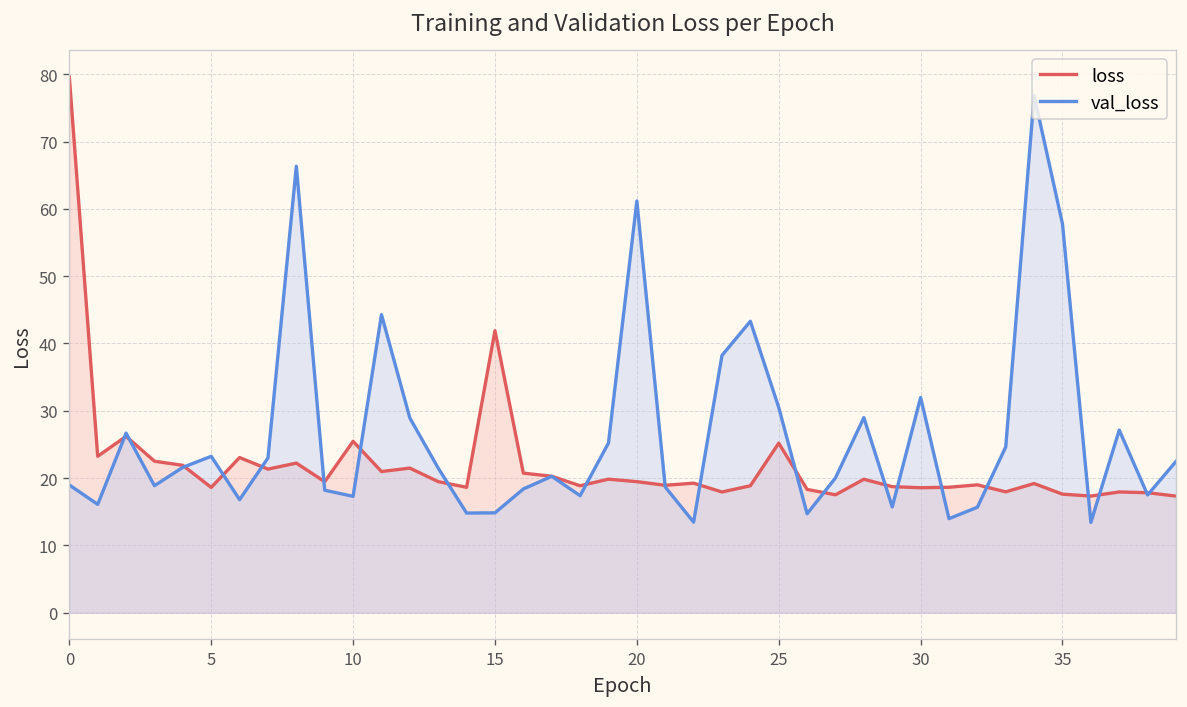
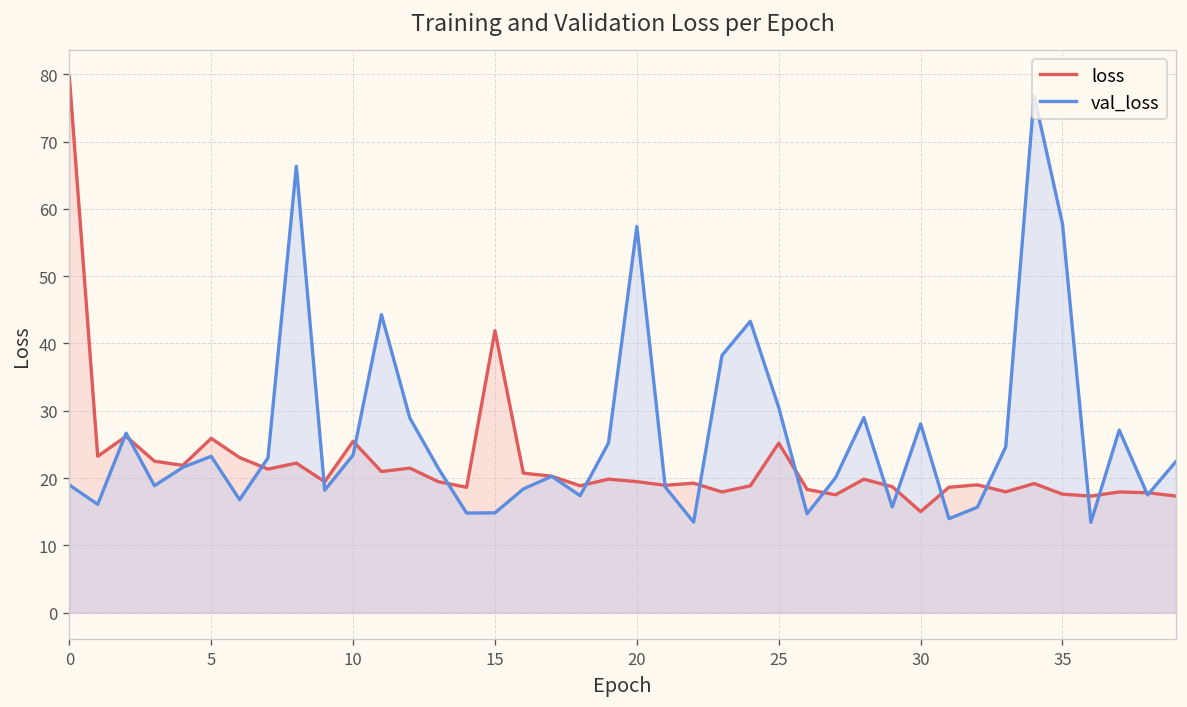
loss, 5: 19 -> 26
val_loss, 10: 17 -> 23
val_loss, 20: 61 -> 57
loss, 30: 19 -> 15
val_loss, 30: 32 -> 28
